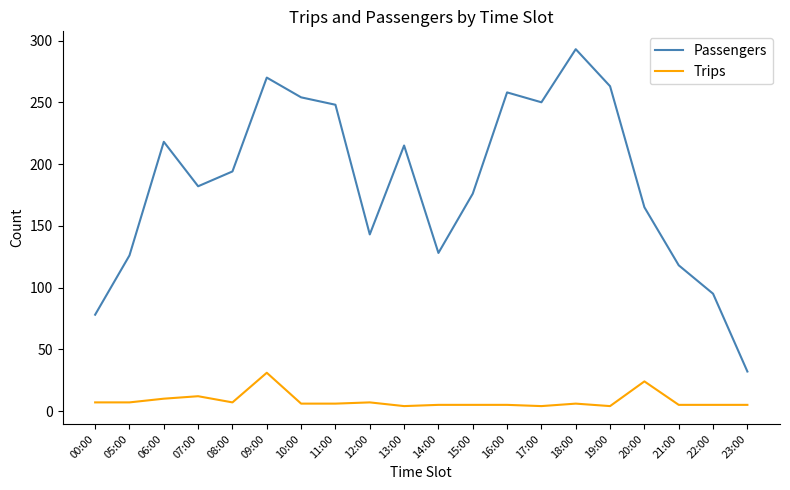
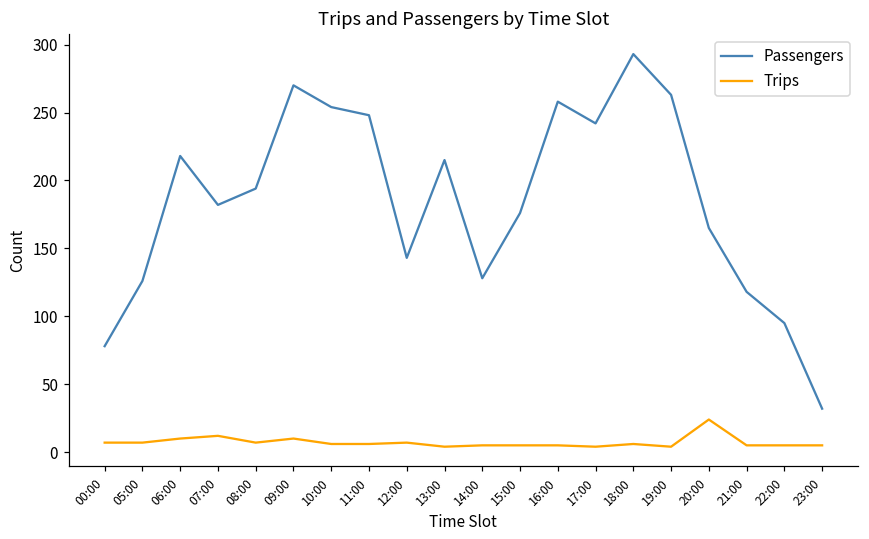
Trips, 09:00: 31 -> 10
Passengers, 17:00: 250 -> 242
